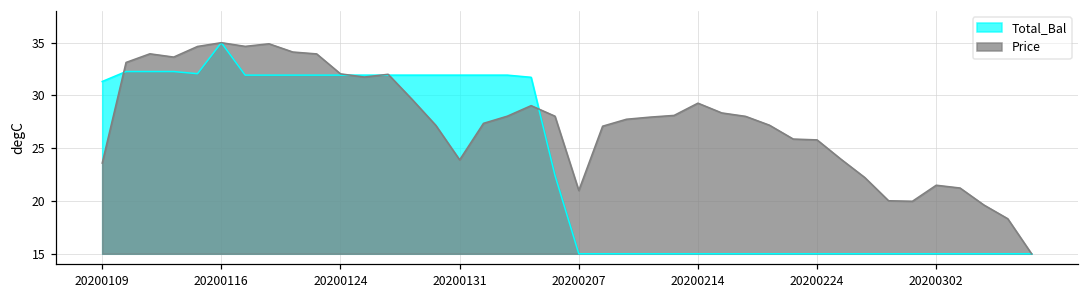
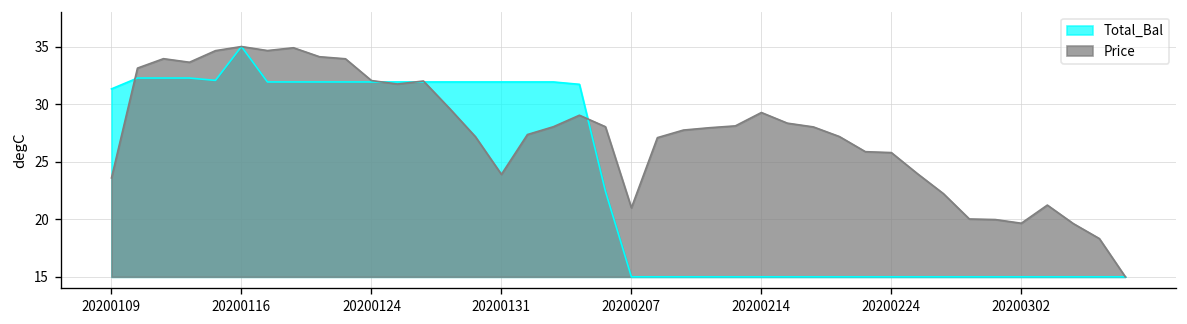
Price, 20200302: 21 -> 20
